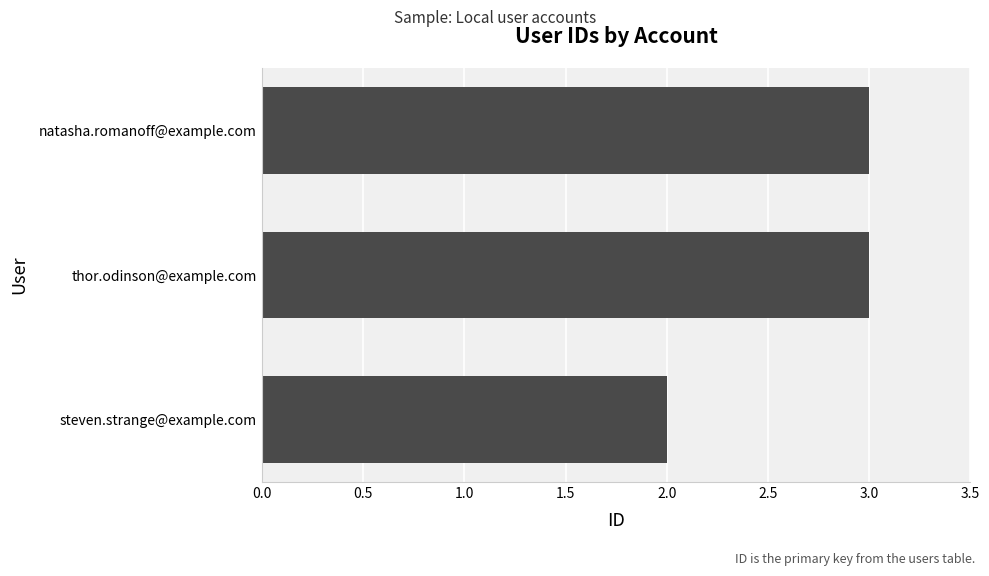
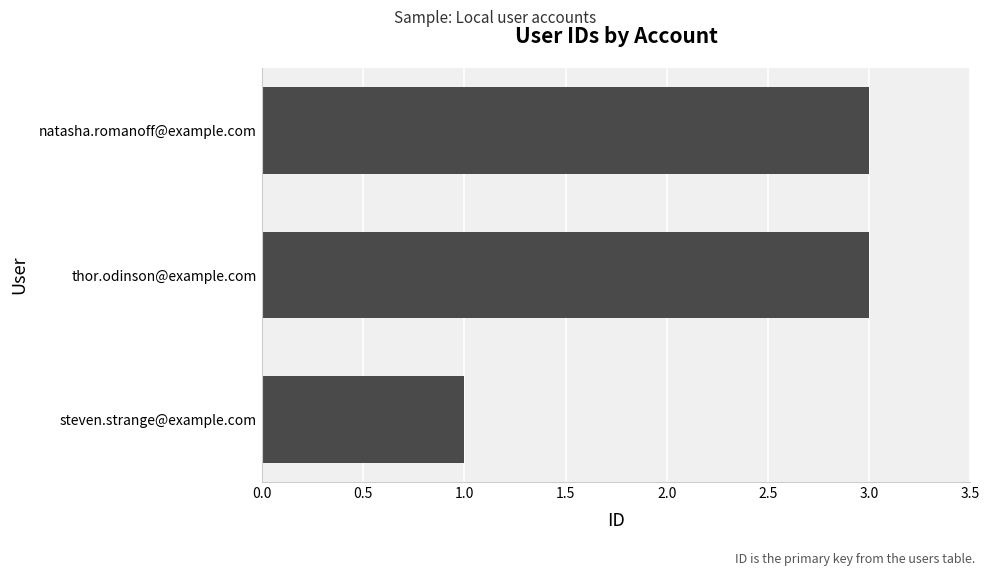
steven.strange@example.com: 2 -> 1
